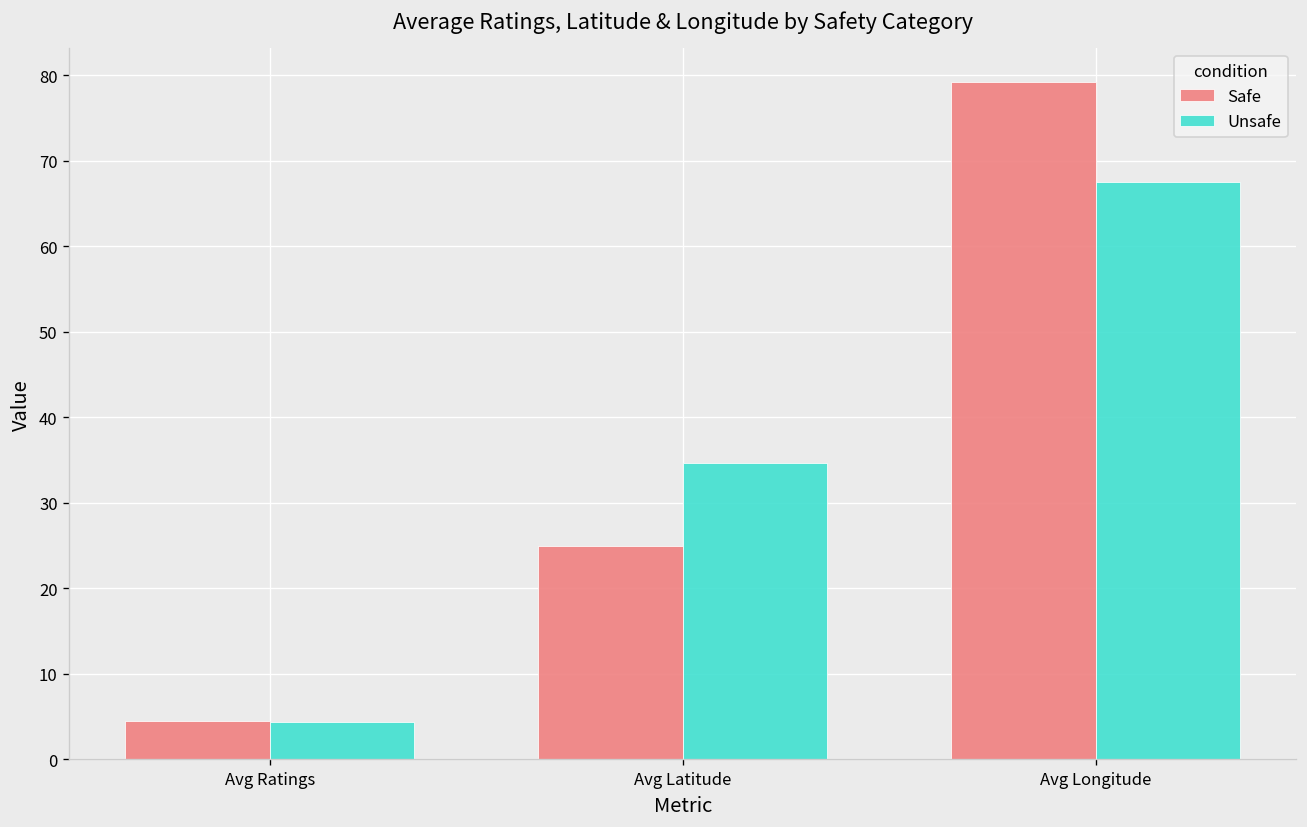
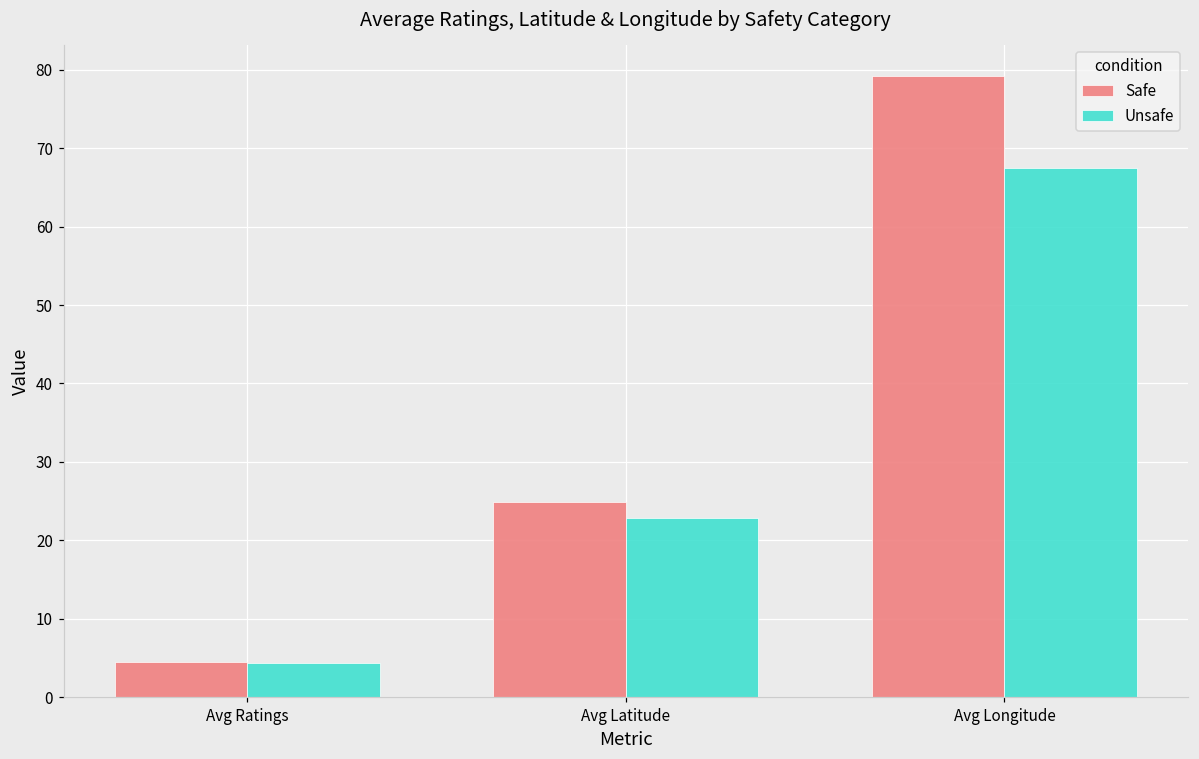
Unsafe, Avg Latitude: 35 -> 23
